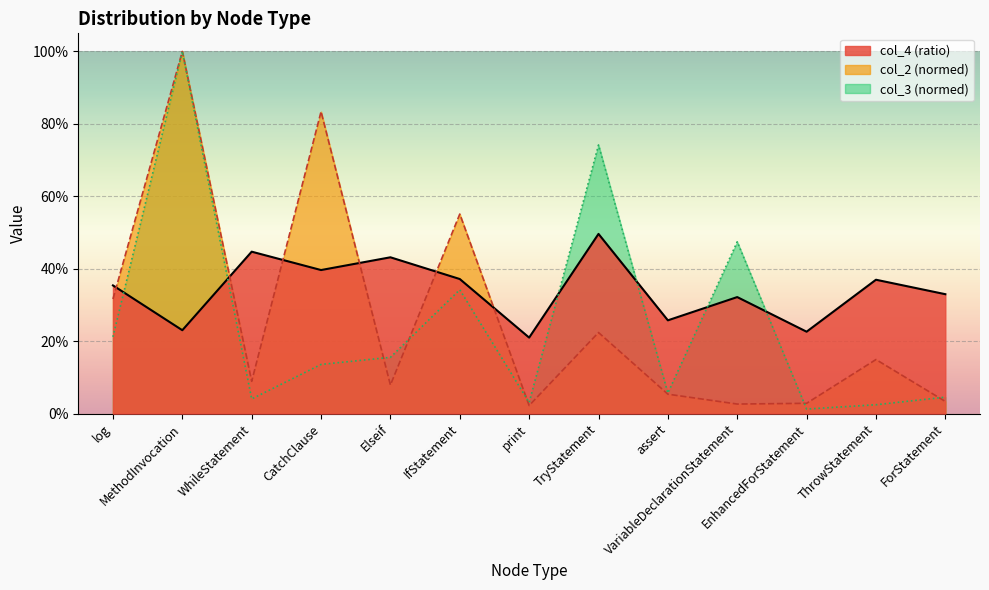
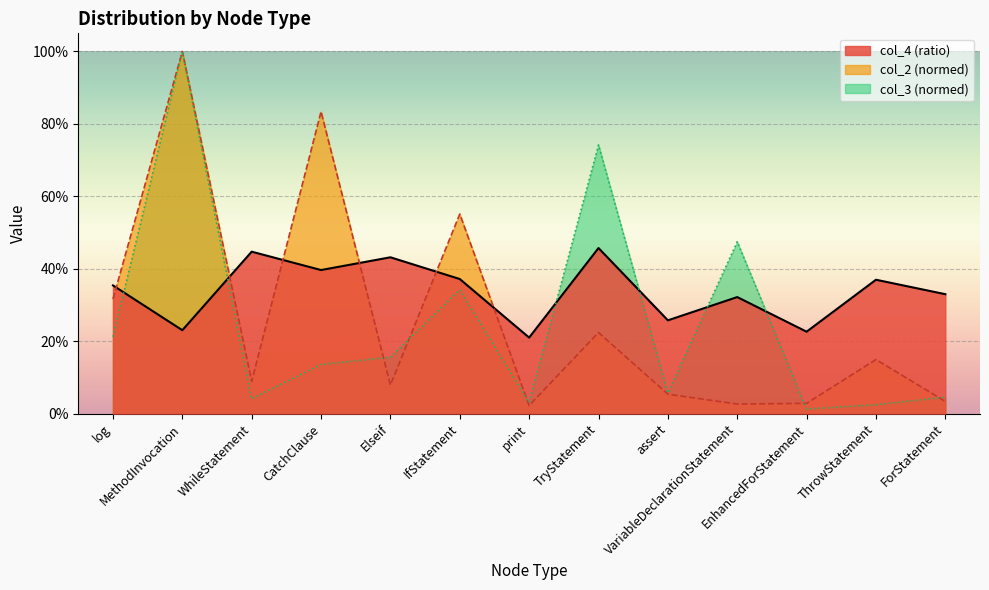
col_4 (ratio), TryStatement: 50% -> 46%
